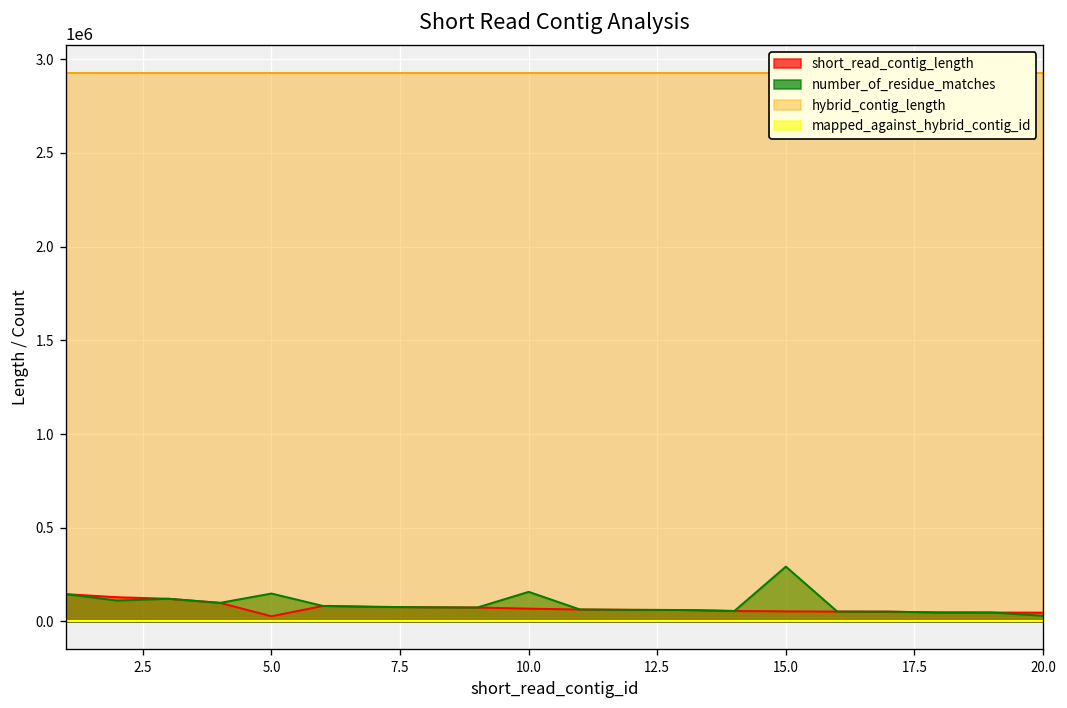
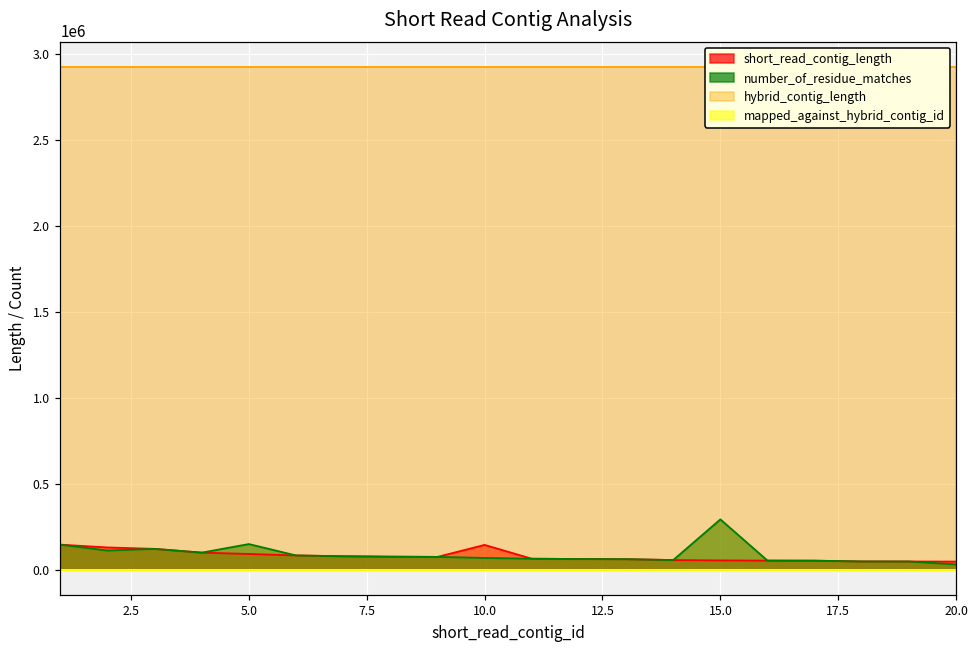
short_read_contig_length, 5.0: 30000 -> 90000
short_read_contig_length, 10.0: 70000 -> 140000
number_of_residue_matches, 10.0: 160000 -> 70000
